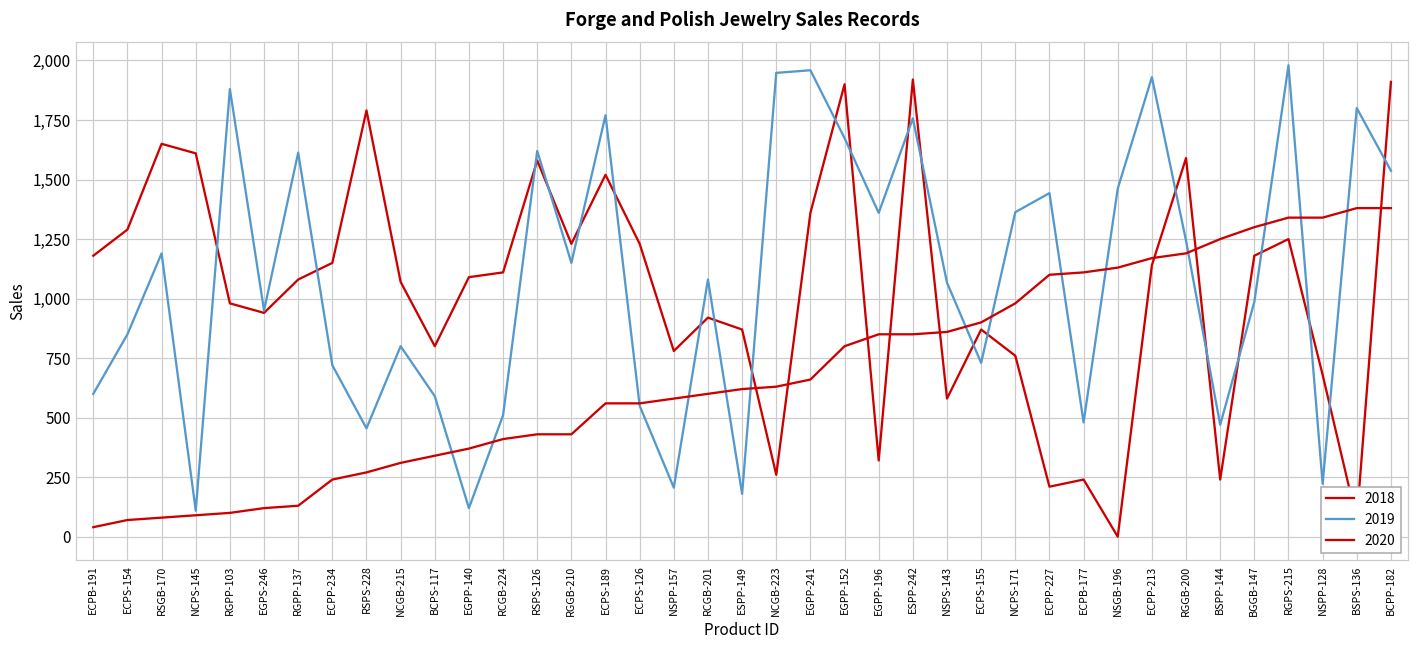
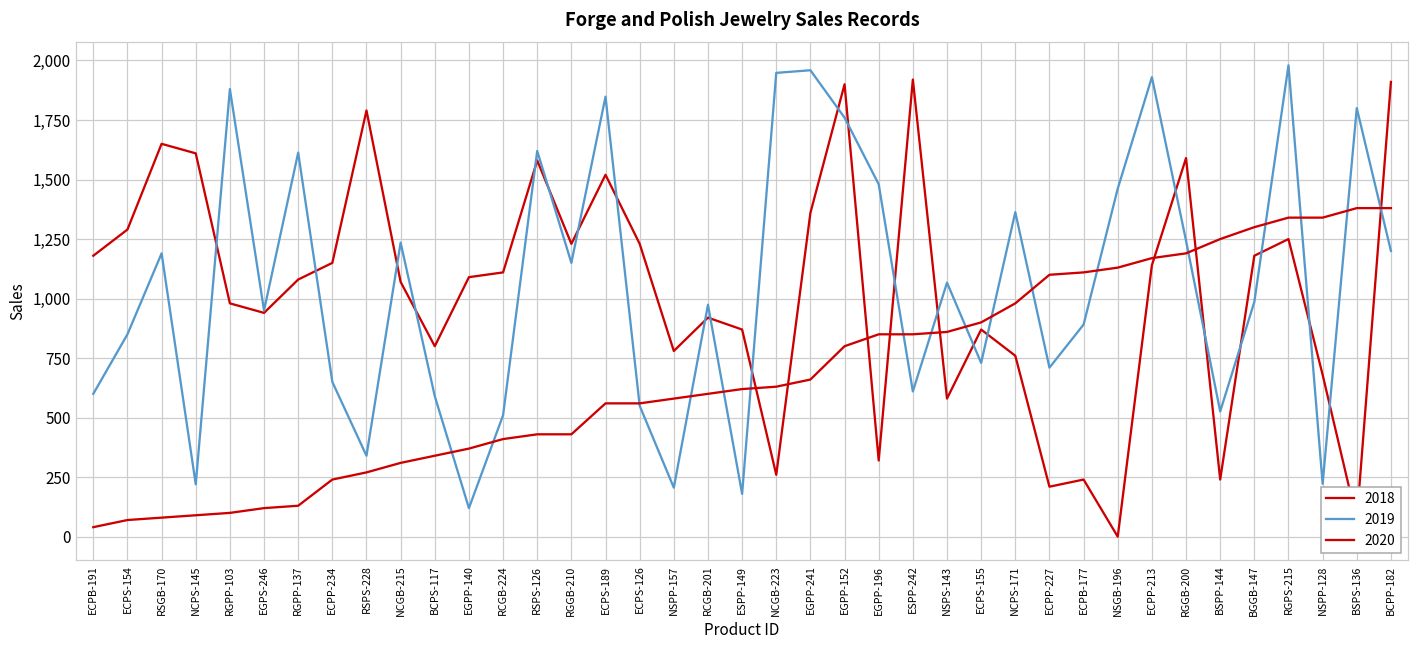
2019, NCPS-145: 110 -> 220
2019, ECPP-234: 720 -> 650
2019, RSPS-228: 460 -> 340
2019, NCGB-215: 800 -> 1,240
2019, ECPS-189: 1,770 -> 1,850
2019, RCGB-201: 1,080 -> 970
2019, EGPP-152: 1,670 -> 1,760
2019, EGPP-196: 1,360 -> 1,480
2019, ESPP-242: 1,760 -> 610
2019, ECPP-227: 1,440 -> 710
2019, ECPB-177: 480 -> 890
2019, BSPP-144: 470 -> 530
2019, BCPP-182: 1,540 -> 1,200
